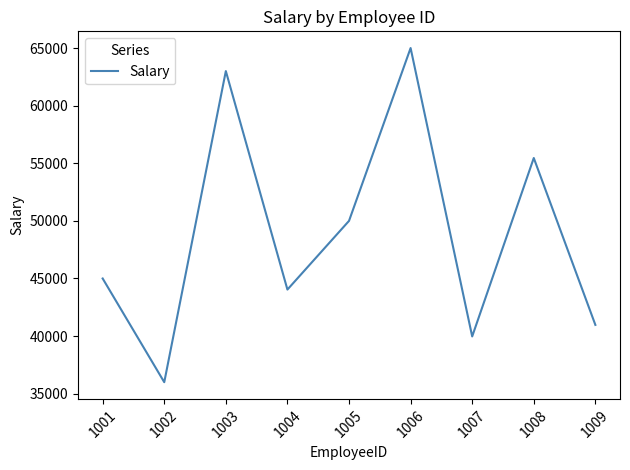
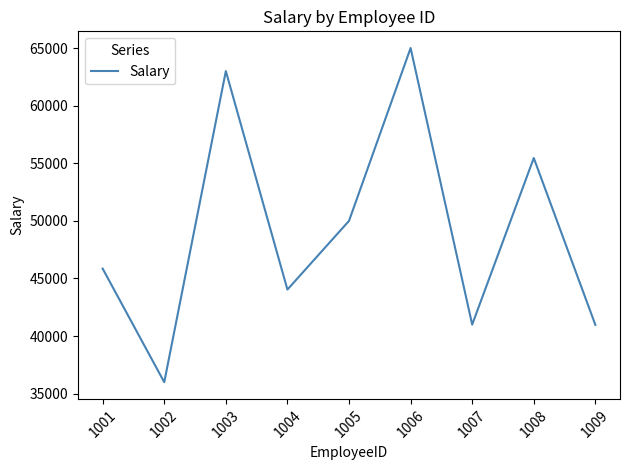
1001: 45000 -> 45900
1007: 40000 -> 41000
